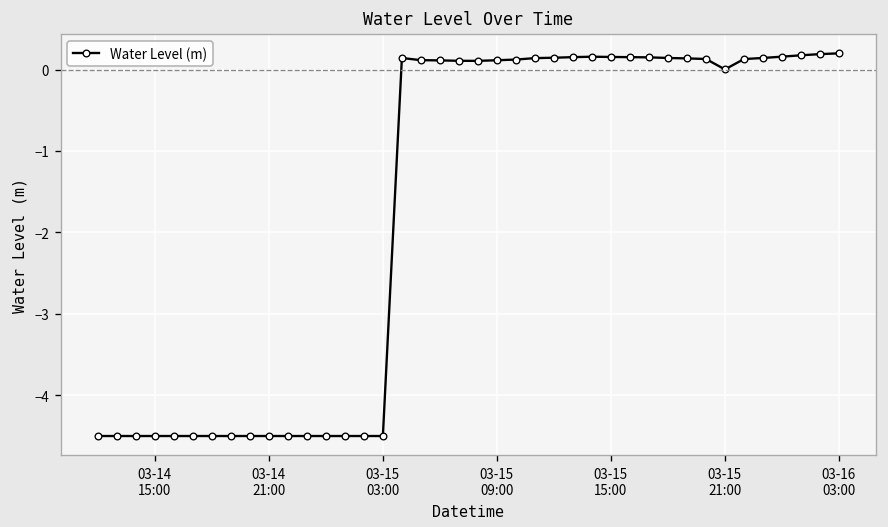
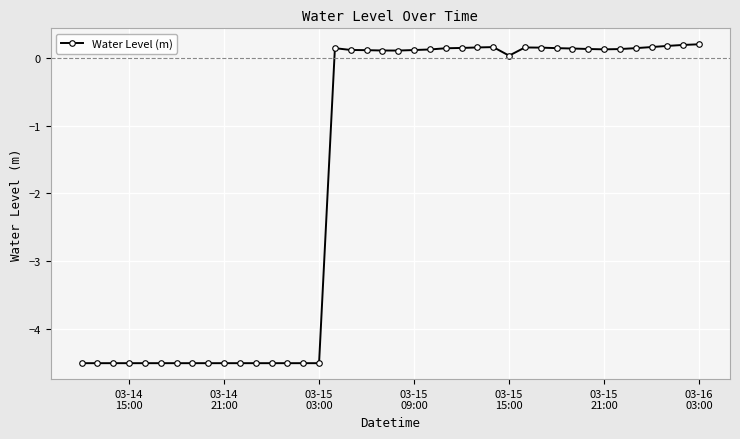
03-15 15:00: 0.2 -> 0.0
03-15 21:00: 0.0 -> 0.1
